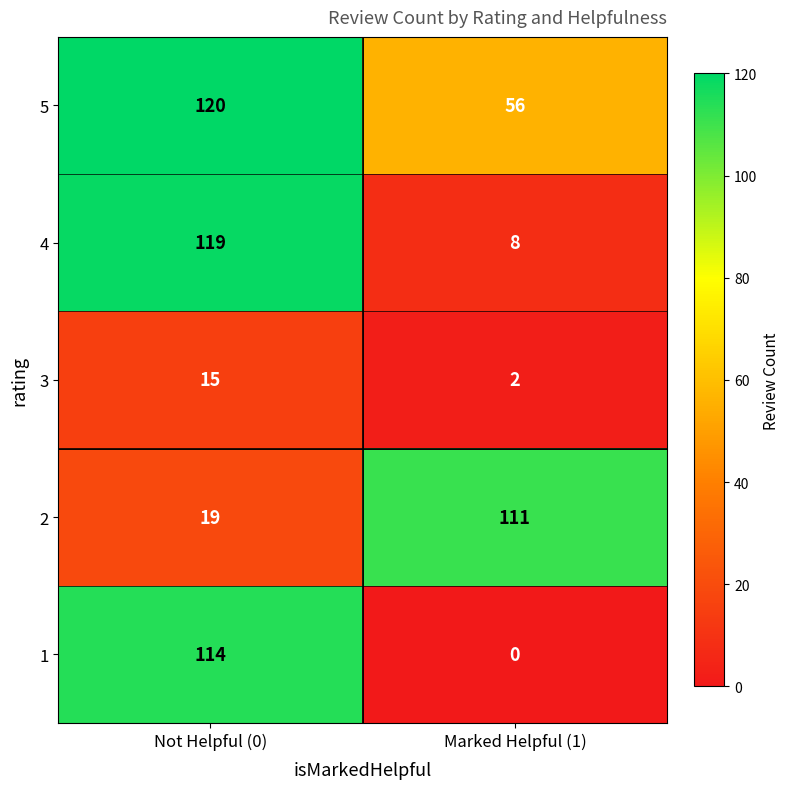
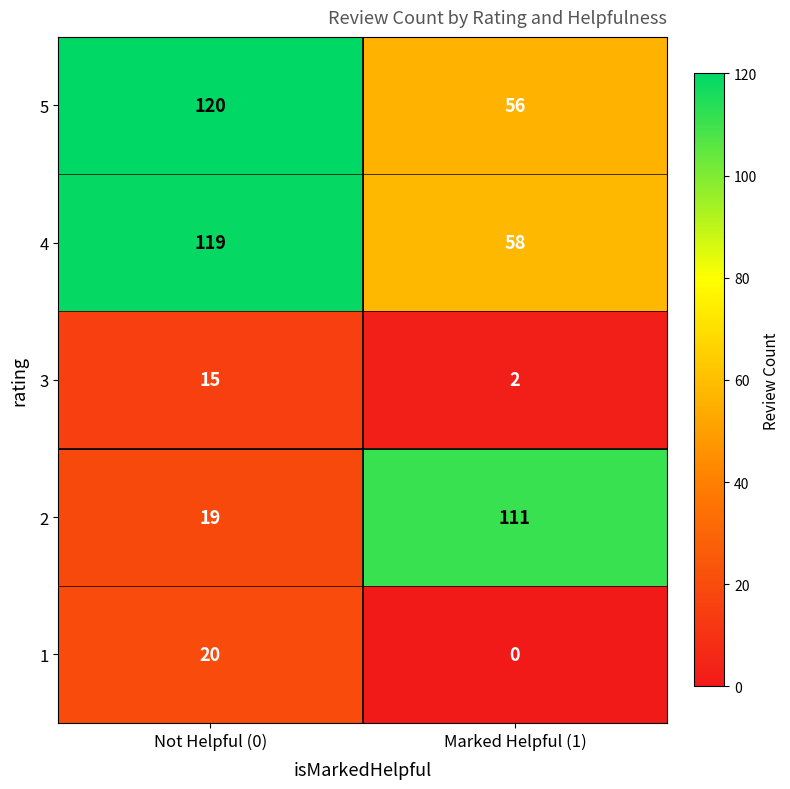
4, Marked Helpful (1): 8 -> 58
1, Not Helpful (0): 114 -> 20
